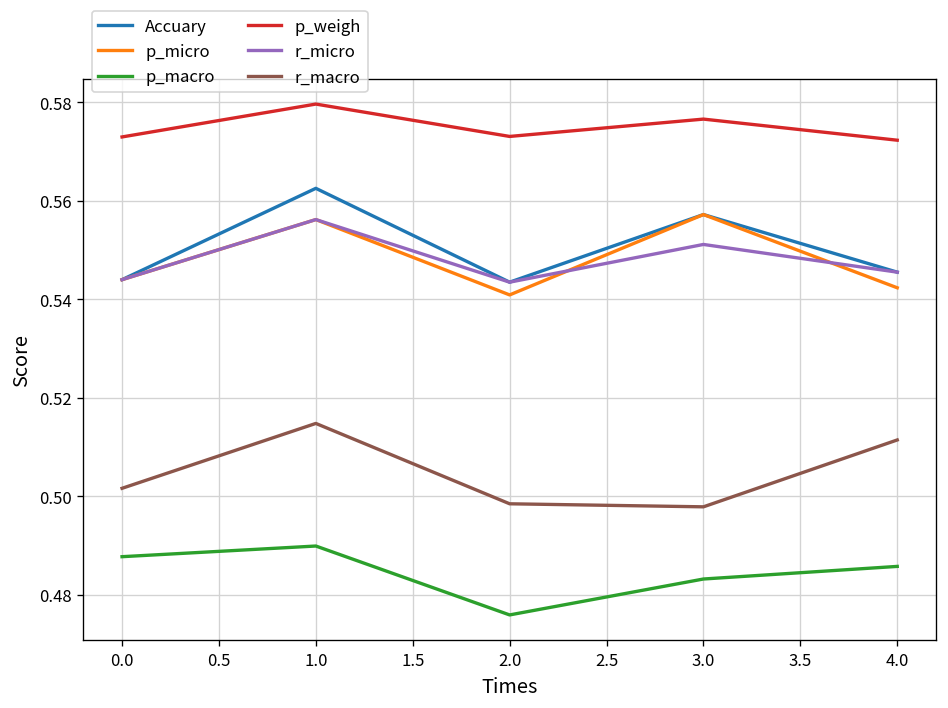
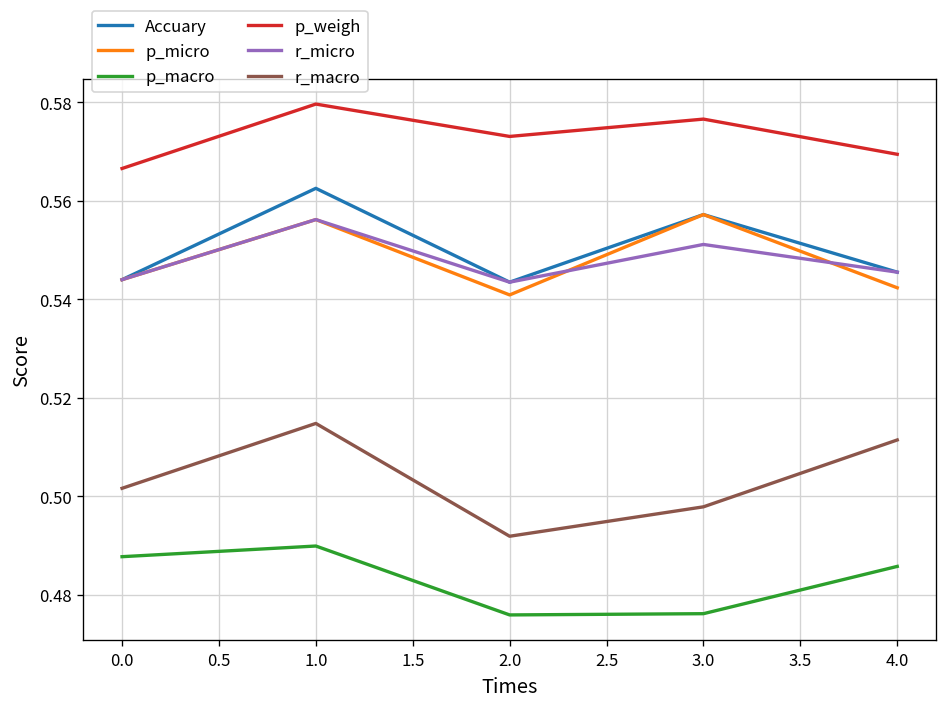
p_weigh, 0.0: 0.573 -> 0.567
r_macro, 2.0: 0.498 -> 0.492
p_macro, 3.0: 0.483 -> 0.476
p_weigh, 4.0: 0.572 -> 0.569
